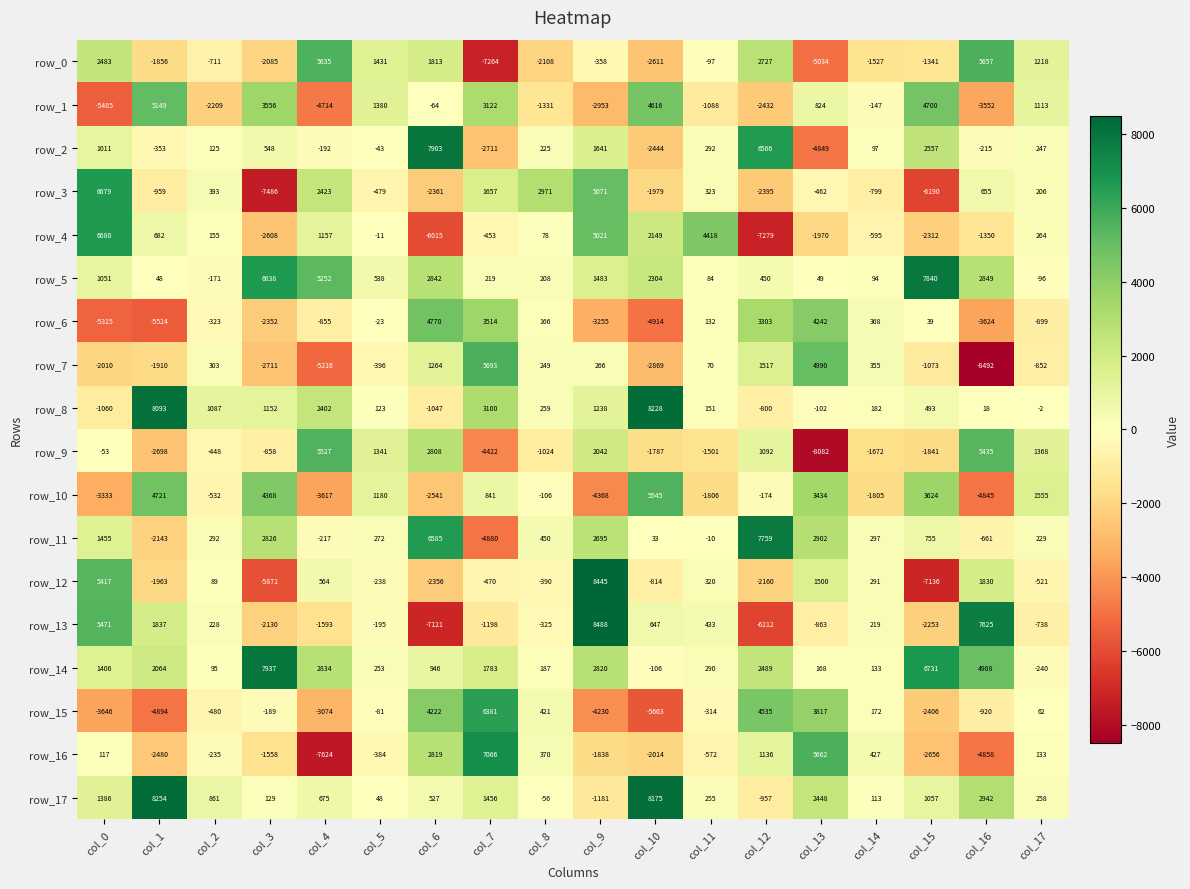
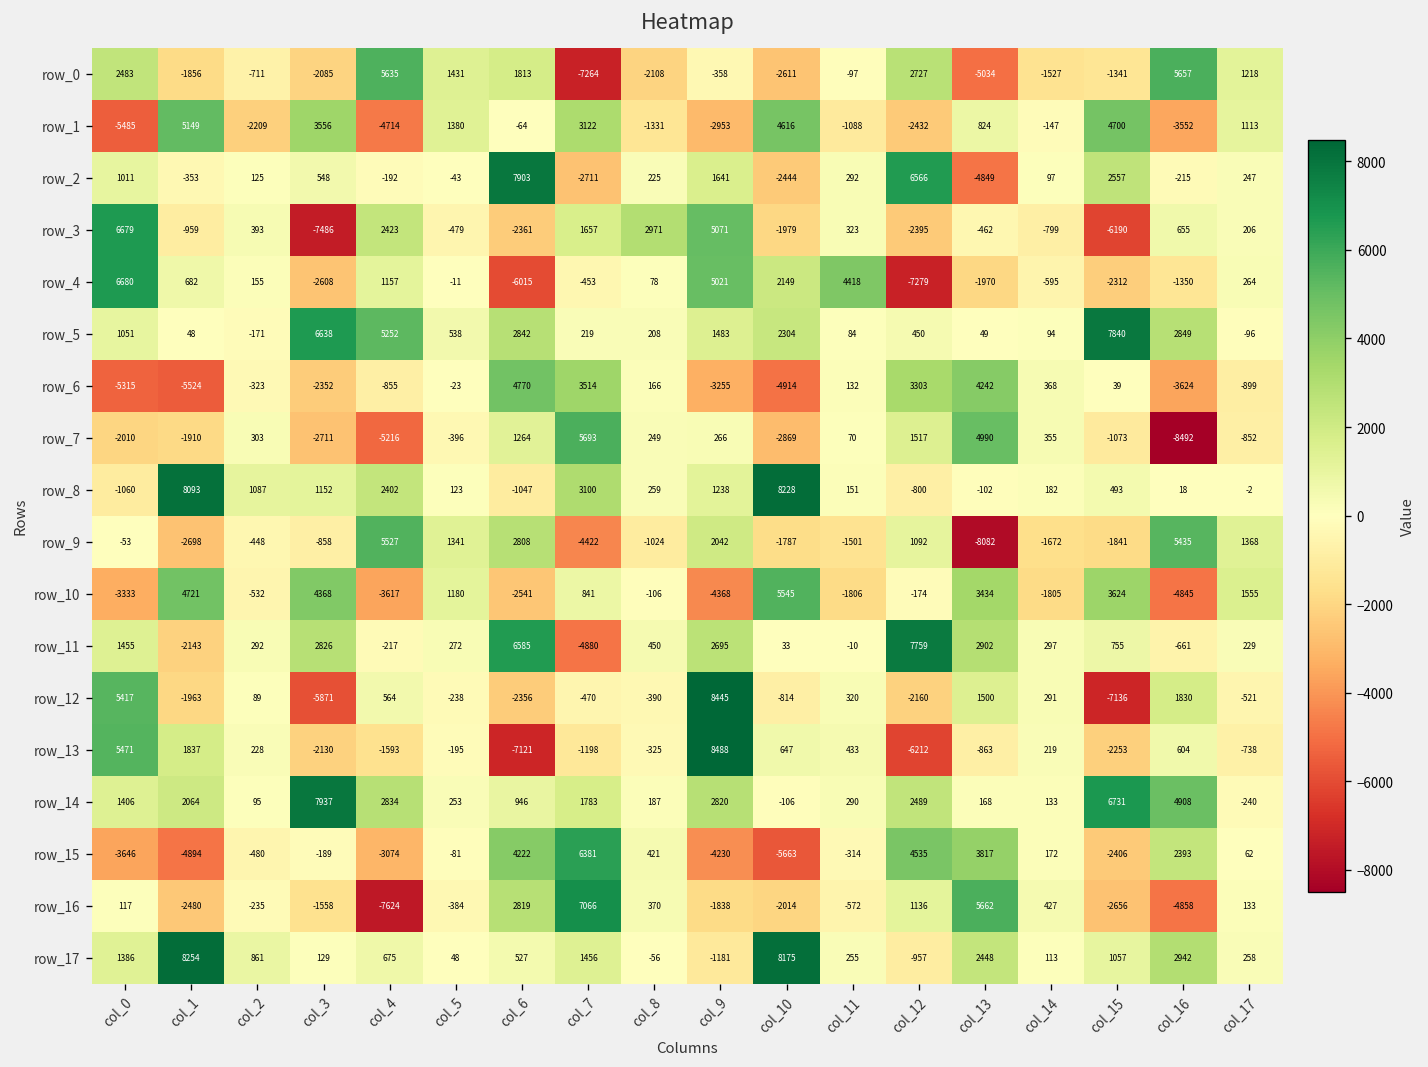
row_13, col_16: 7625 -> 604
row_15, col_16: -920 -> 2393
